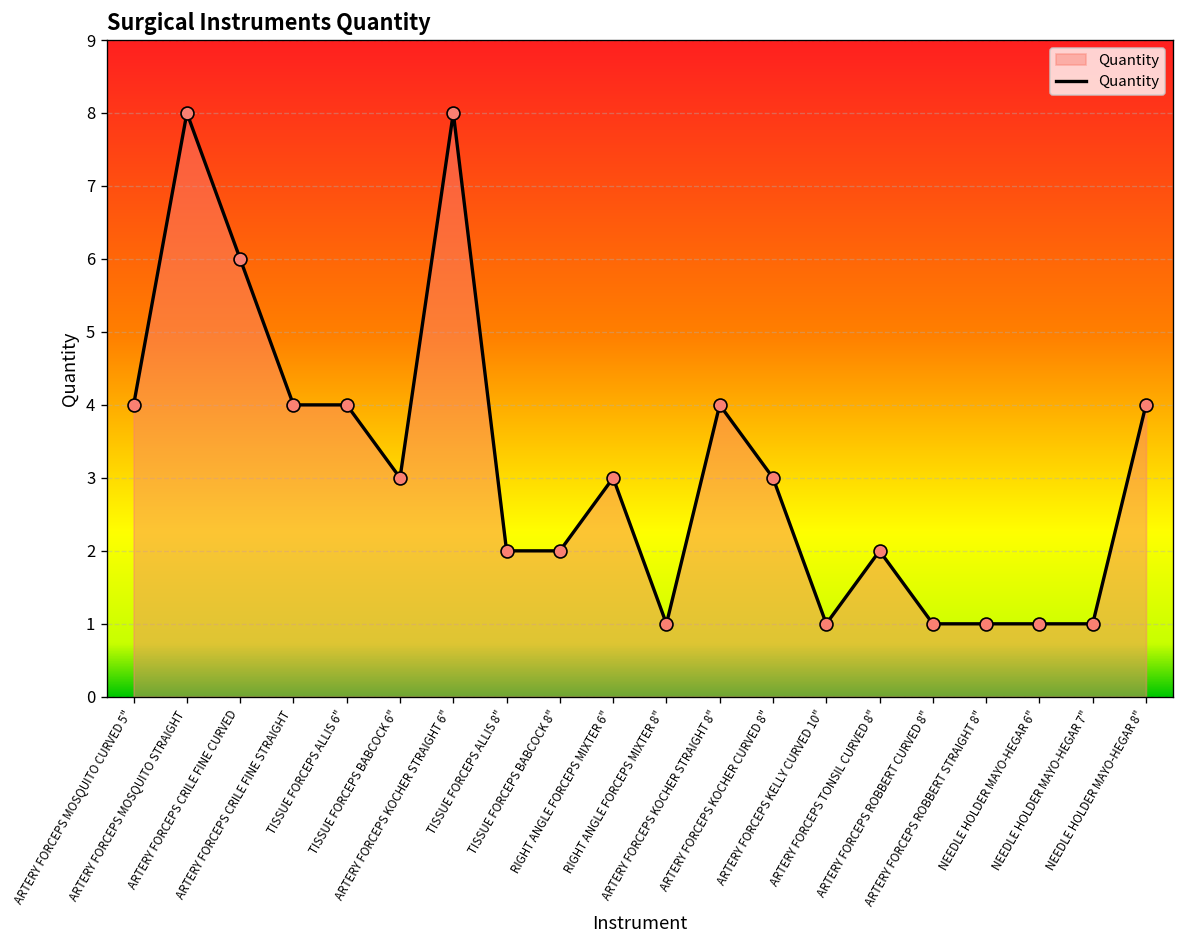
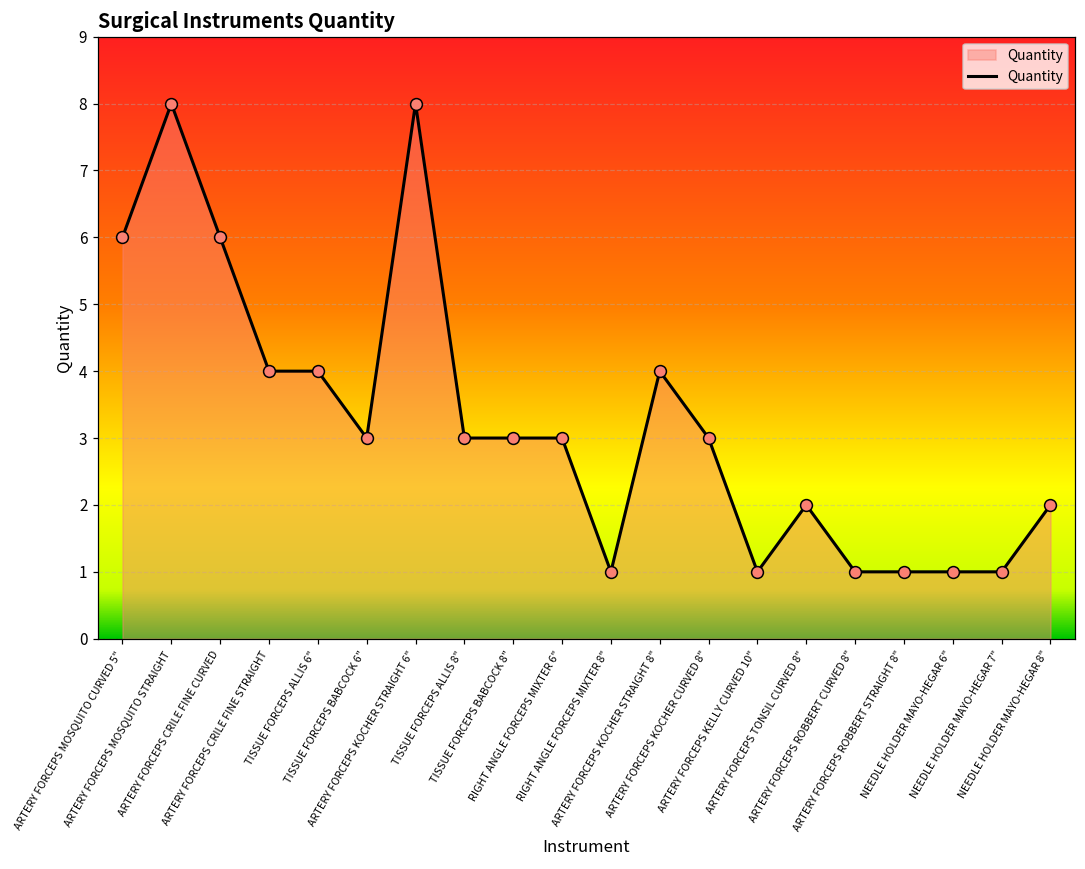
ARTERY FORCEPS MOSQUITO CURVED 5": 4 -> 6
TISSUE FORCEPS ALLIS 8": 2 -> 3
TISSUE FORCEPS BABCOCK 8": 2 -> 3
NEEDLE HOLDER MAYO-HEGAR 8": 4 -> 2
